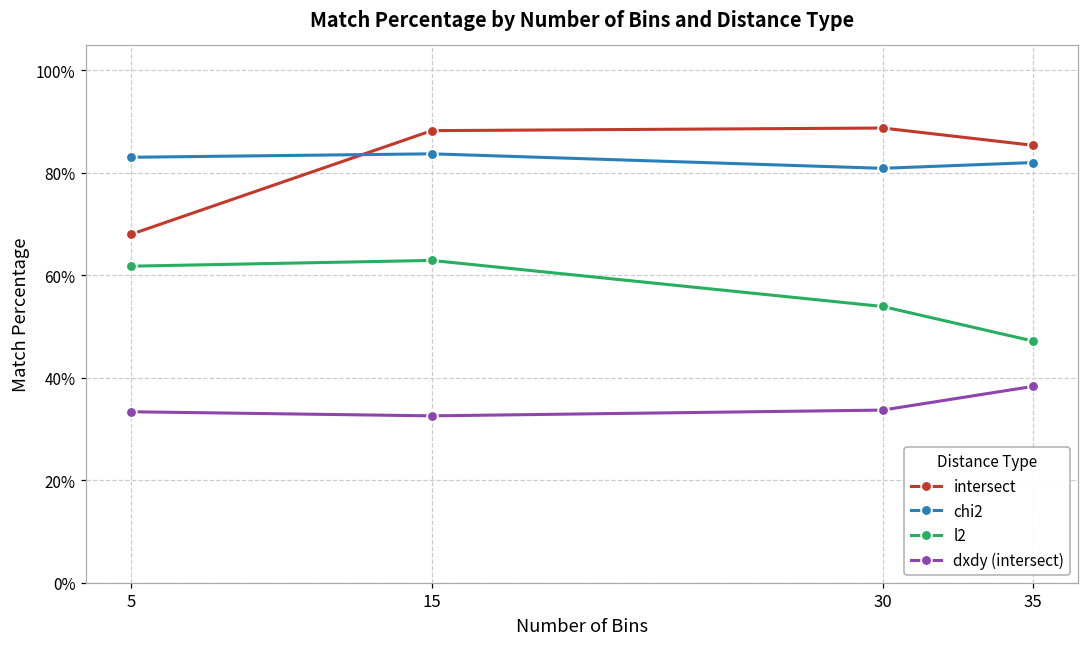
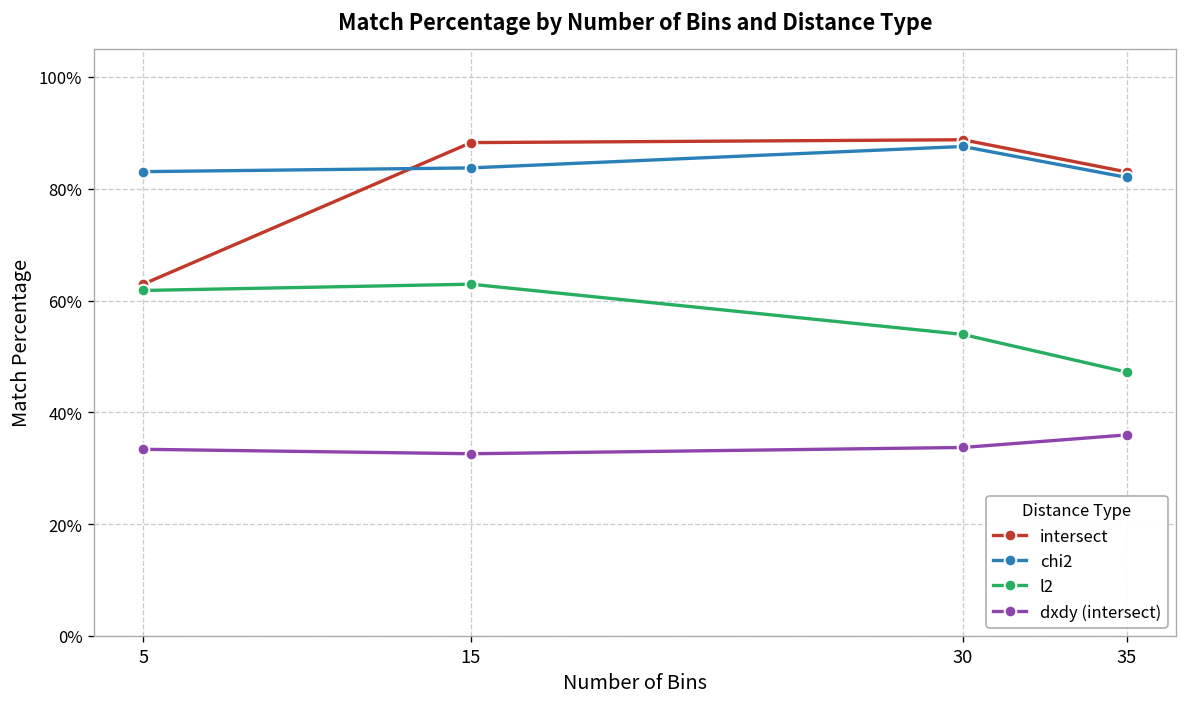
intersect, 5: 68% -> 63%
chi2, 30: 81% -> 88%
intersect, 35: 85% -> 83%
dxdy (intersect), 35: 38% -> 36%
